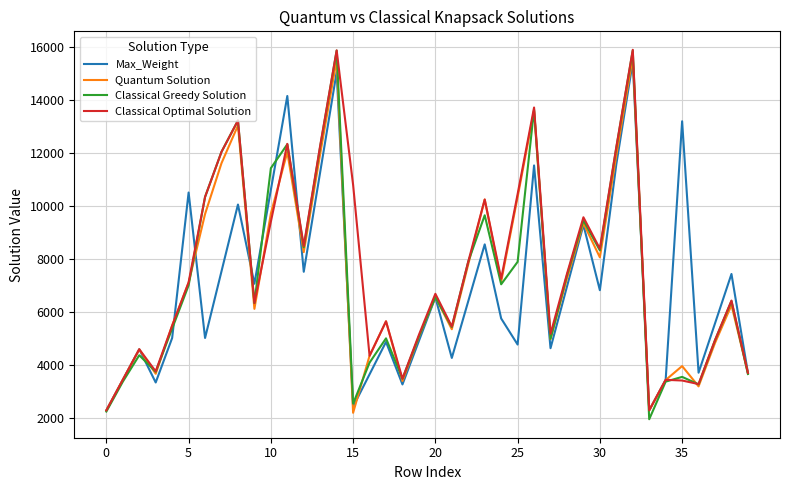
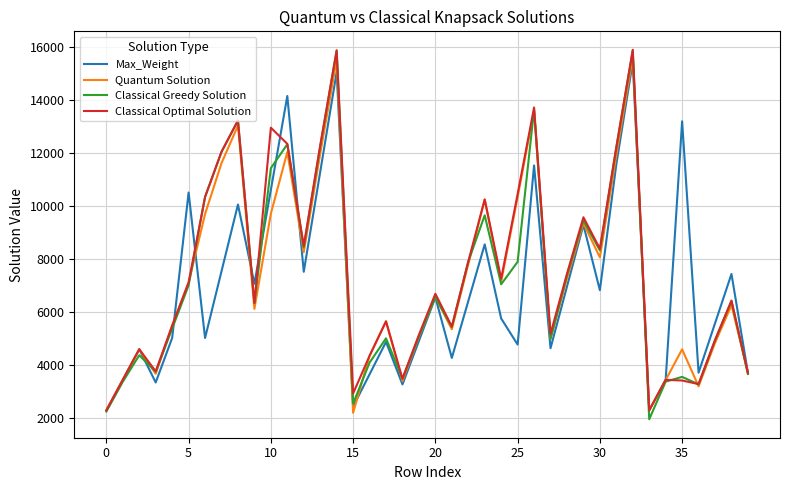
Classical Optimal Solution, 10: 9400 -> 13000
Classical Optimal Solution, 15: 10800 -> 2900
Quantum Solution, 35: 4000 -> 4600
